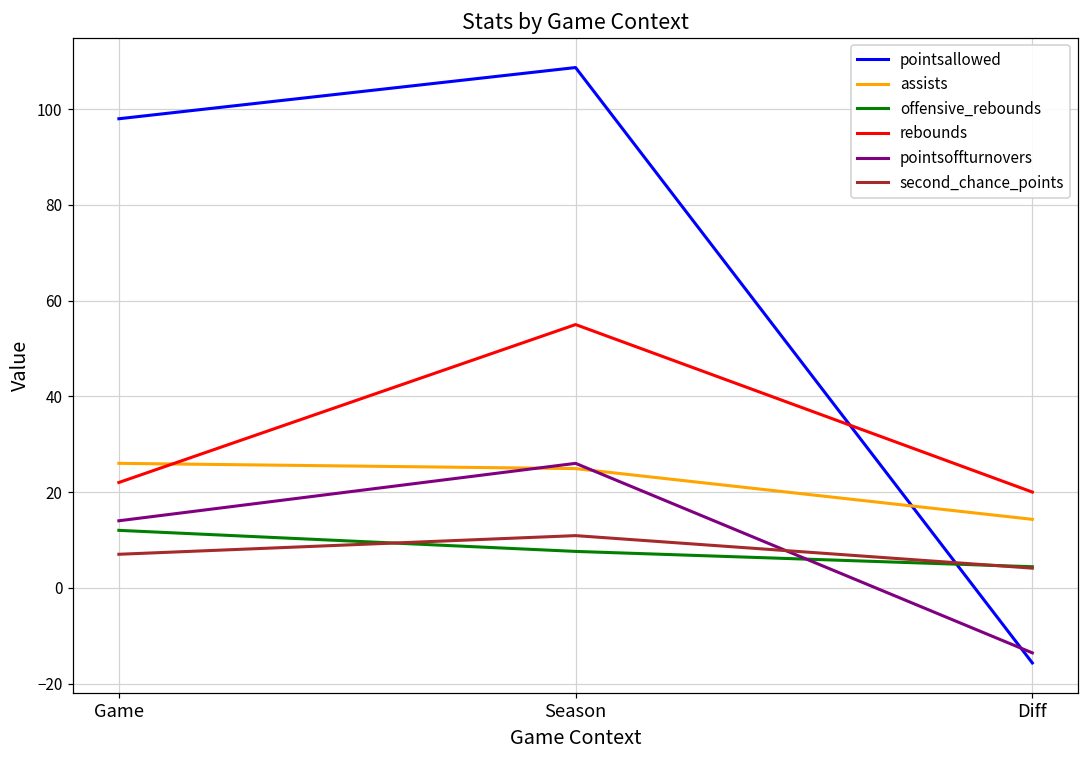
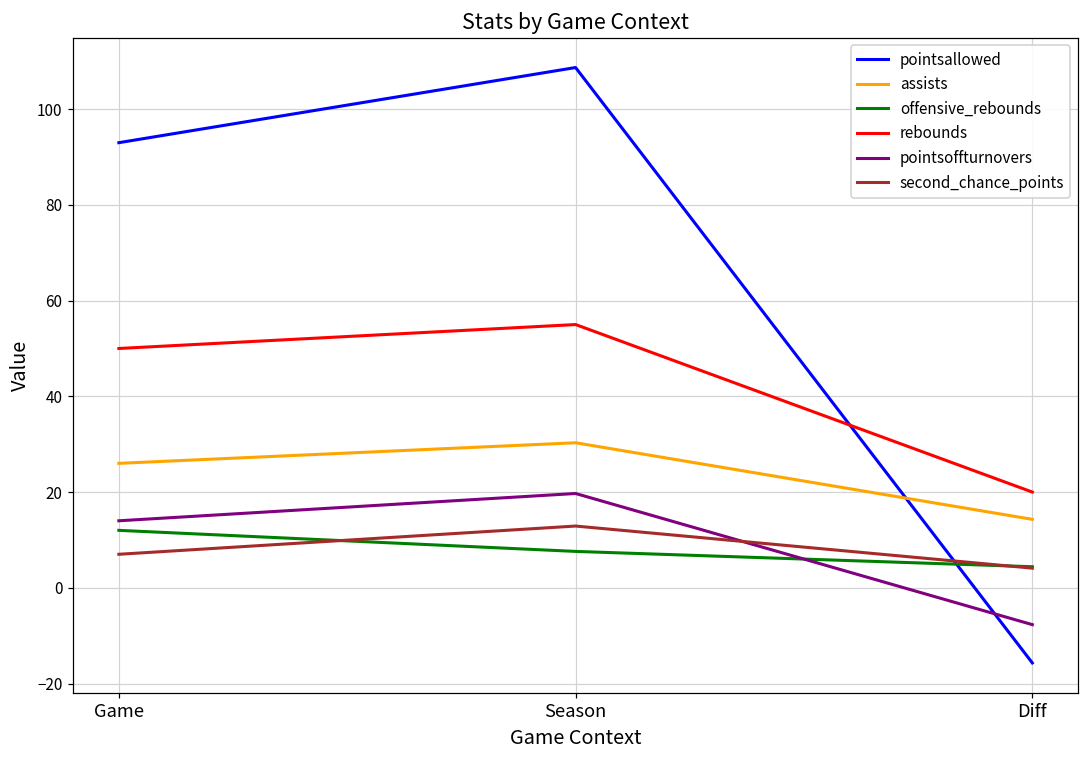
pointsallowed, Game: 98 -> 93
rebounds, Game: 22 -> 50
assists, Season: 25 -> 30
pointsoffturnovers, Season: 26 -> 20
second_chance_points, Season: 11 -> 13
pointsoffturnovers, Diff: -14 -> -8
